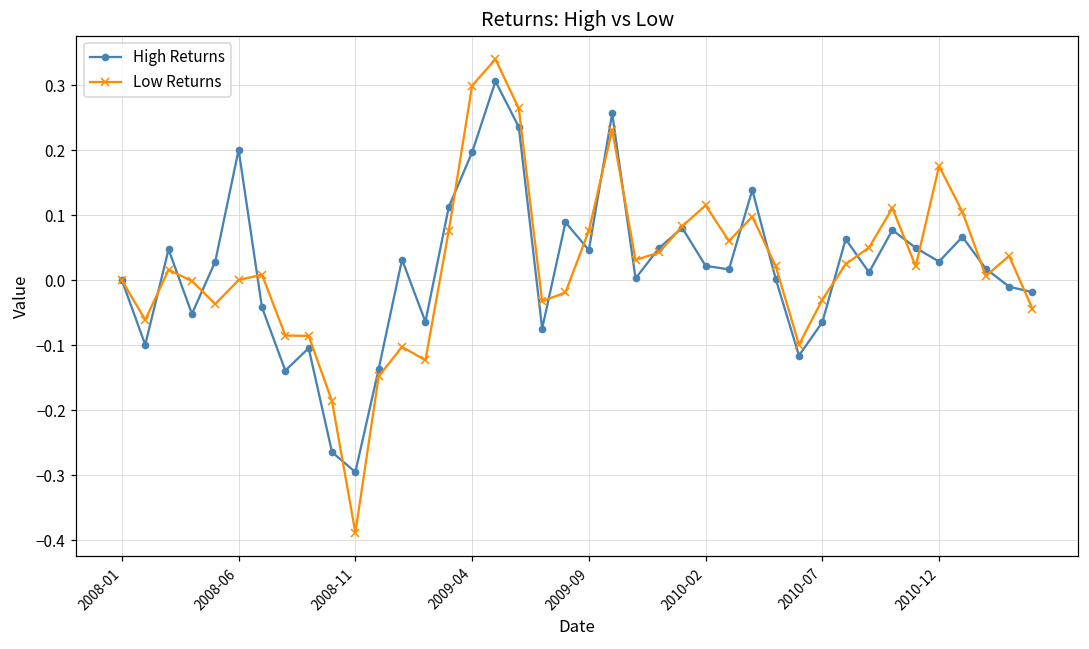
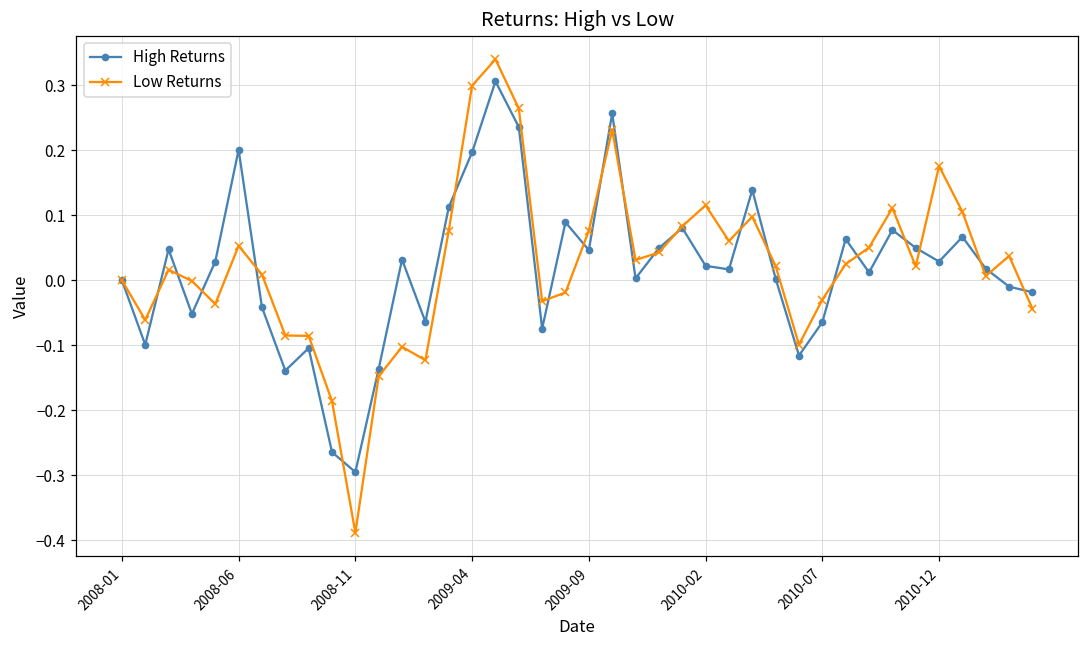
Low Returns, 2008-06: 0.00 -> 0.05
